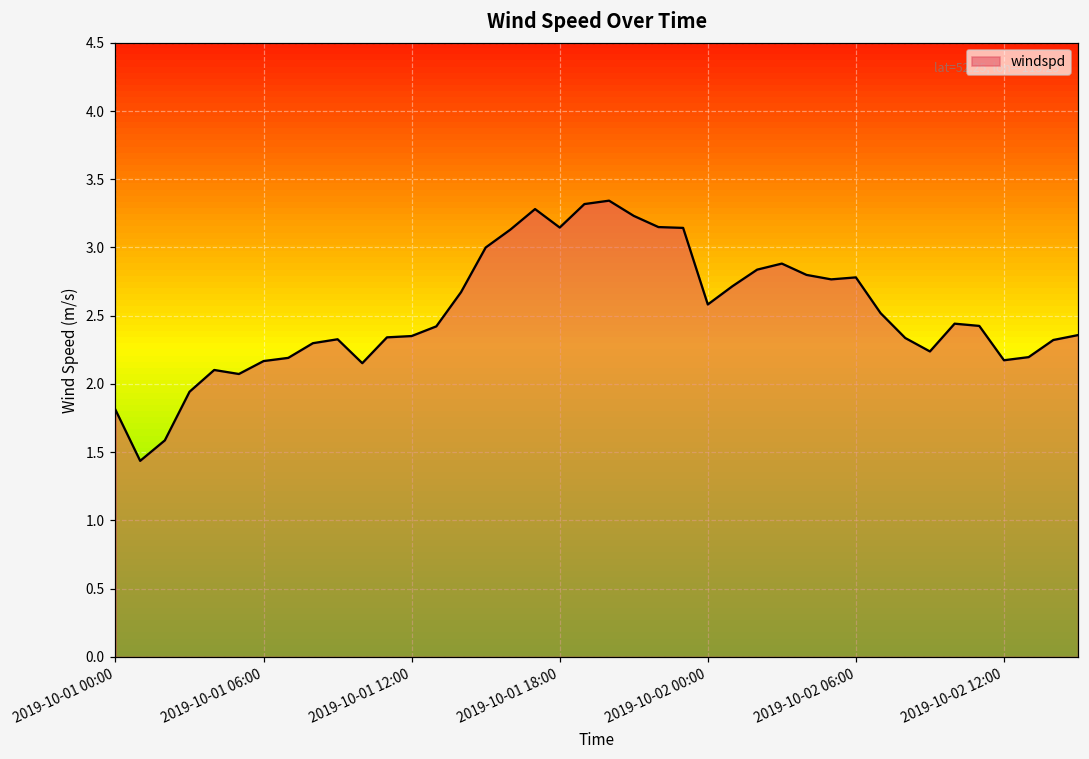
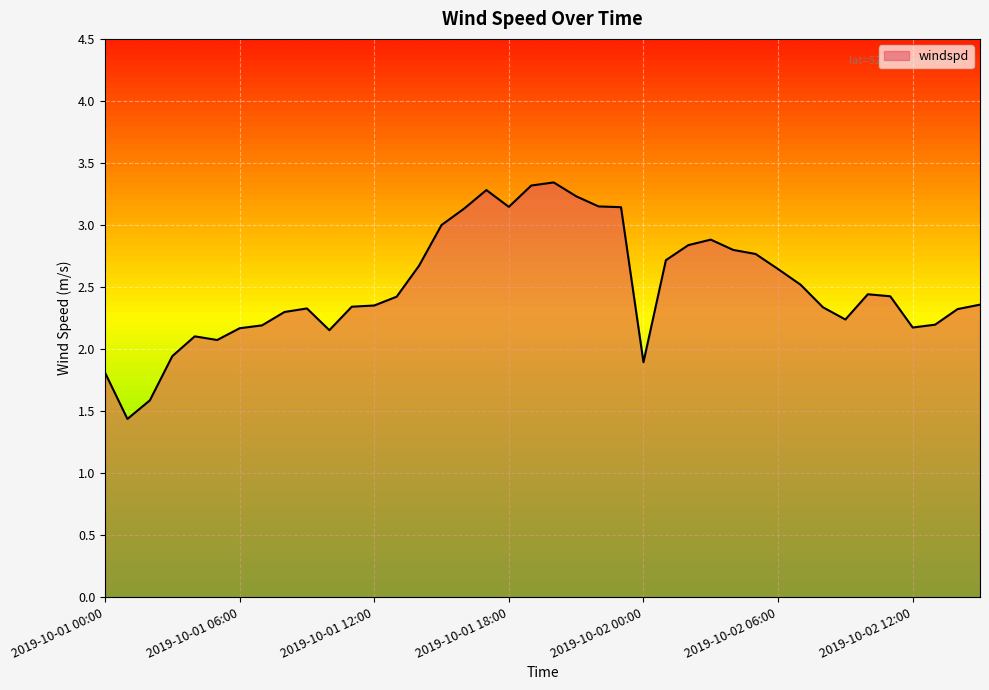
2019-10-02 00:00: 2.58 -> 1.89
2019-10-02 06:00: 2.78 -> 2.64
